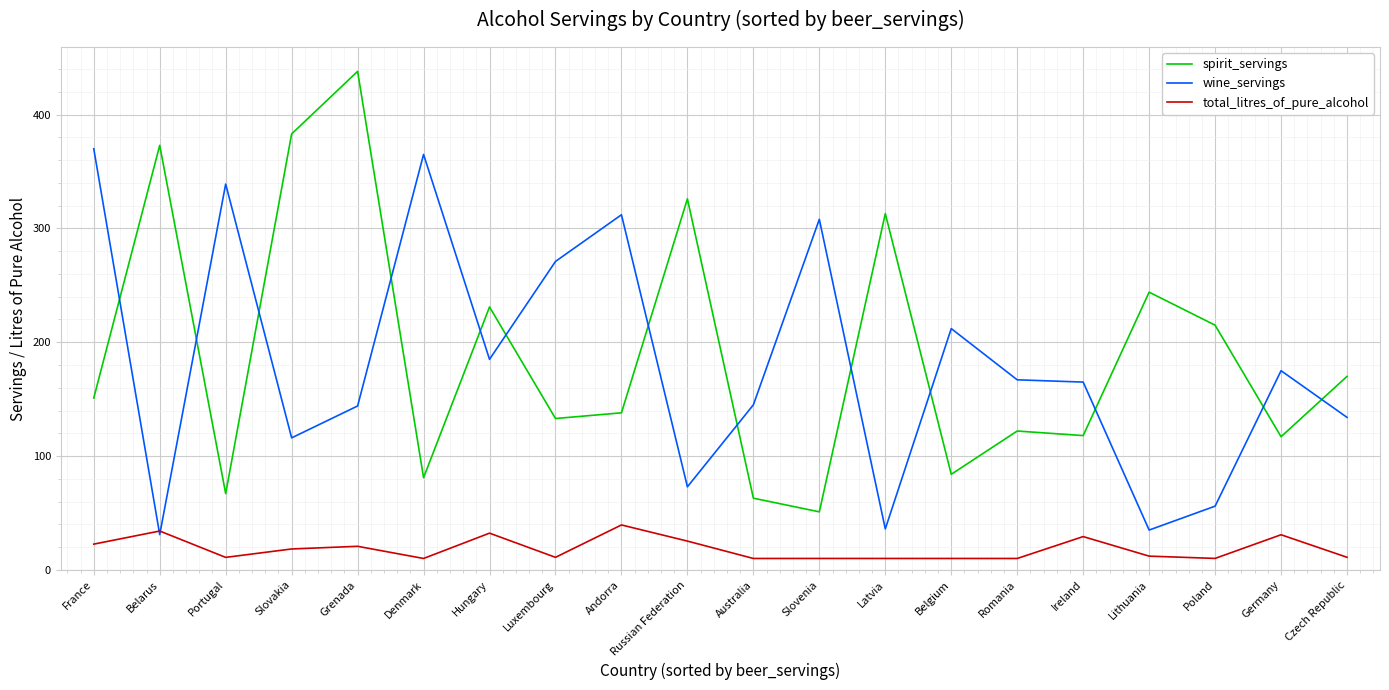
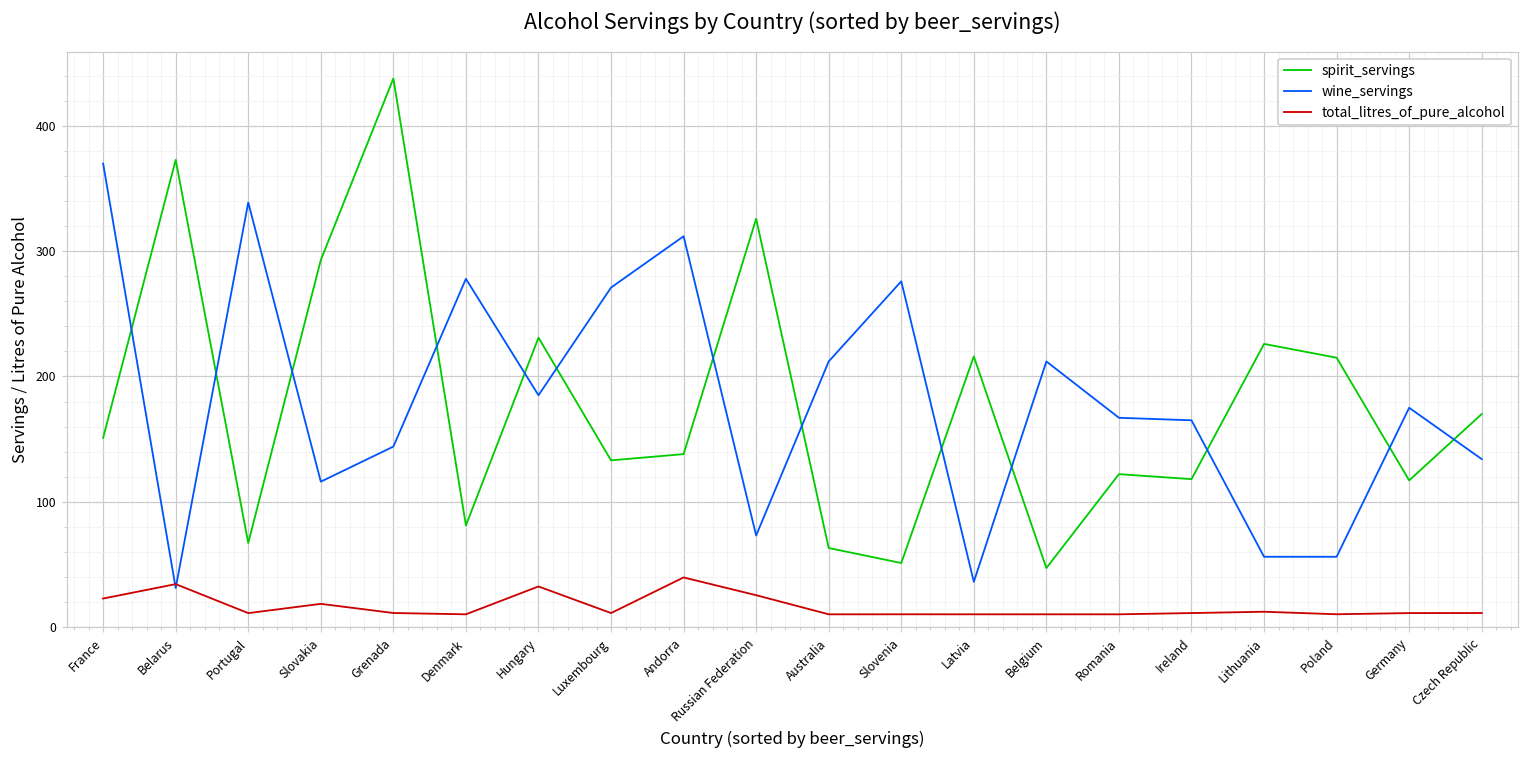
spirit_servings, Slovakia: 383 -> 293
total_litres_of_pure_alcohol, Grenada: 21 -> 11
wine_servings, Denmark: 365 -> 278
wine_servings, Australia: 145 -> 212
wine_servings, Slovenia: 308 -> 276
spirit_servings, Latvia: 313 -> 216
spirit_servings, Belgium: 84 -> 47
total_litres_of_pure_alcohol, Ireland: 29 -> 11
spirit_servings, Lithuania: 244 -> 226
wine_servings, Lithuania: 35 -> 56
total_litres_of_pure_alcohol, Germany: 31 -> 11
